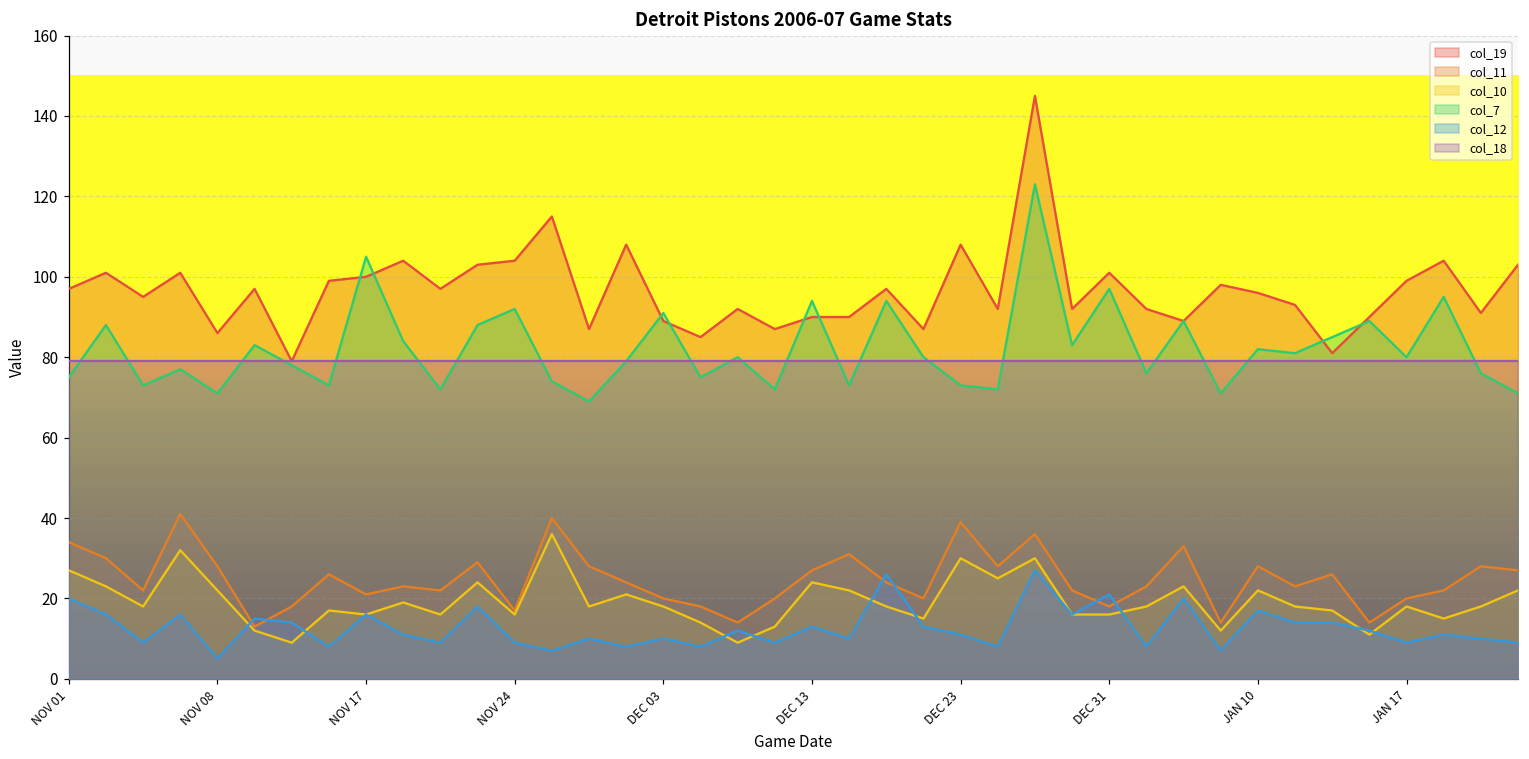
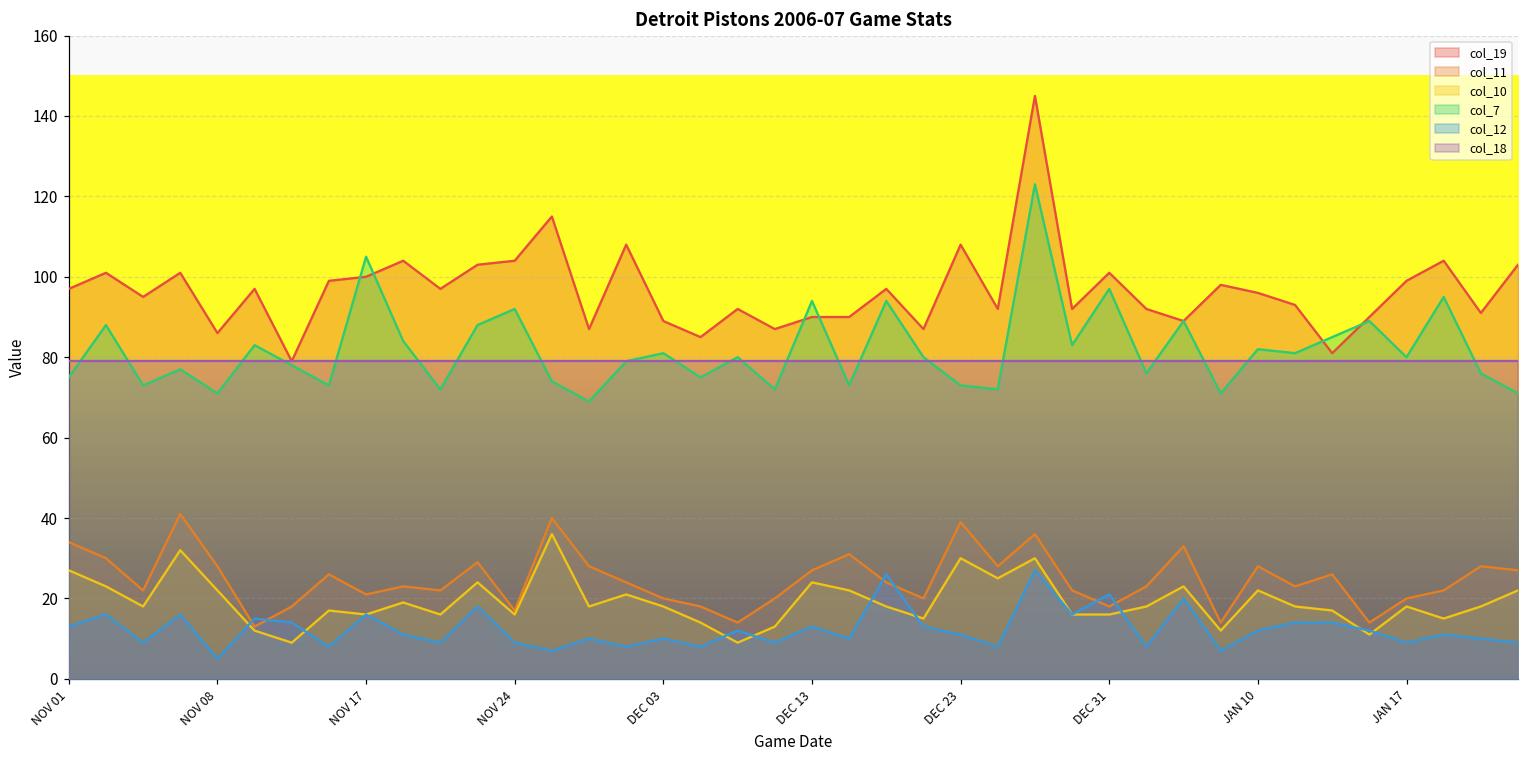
col_12, NOV 01: 20 -> 13
col_7, DEC 03: 91 -> 81
col_12, JAN 10: 17 -> 12
